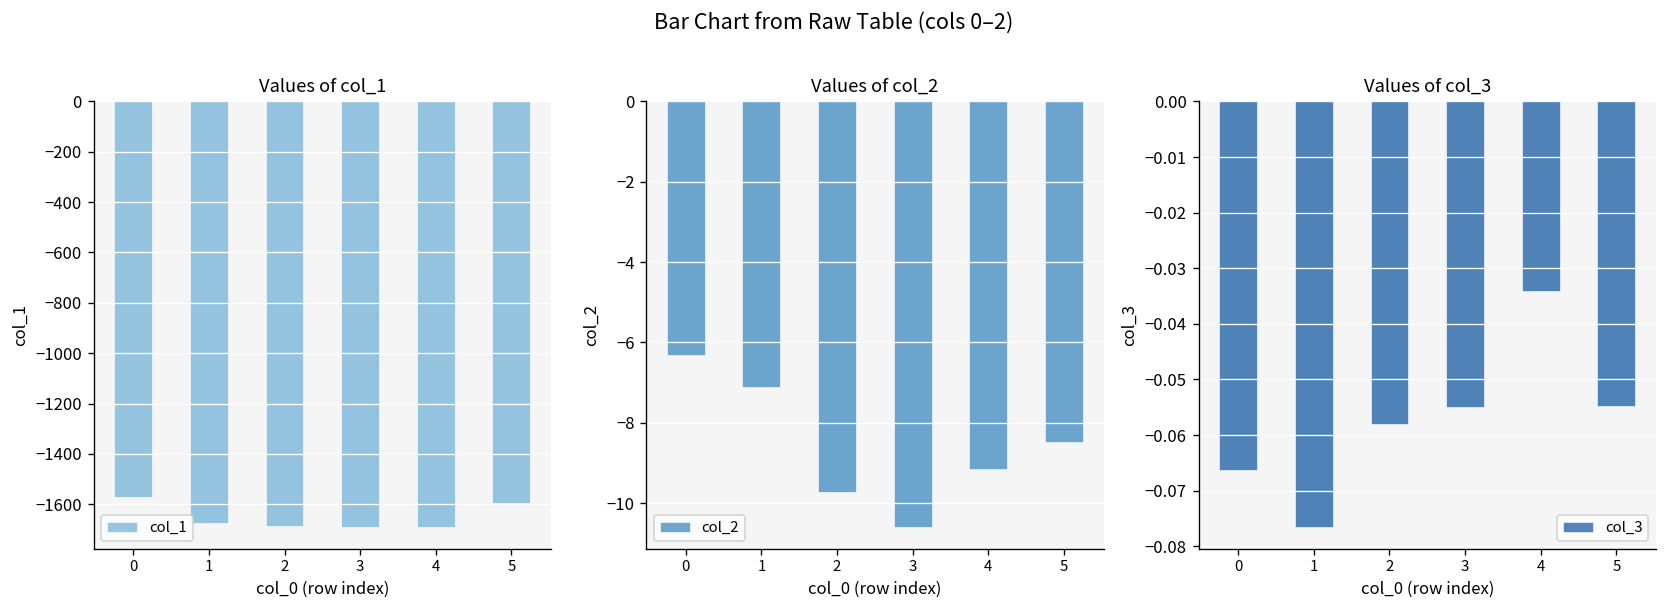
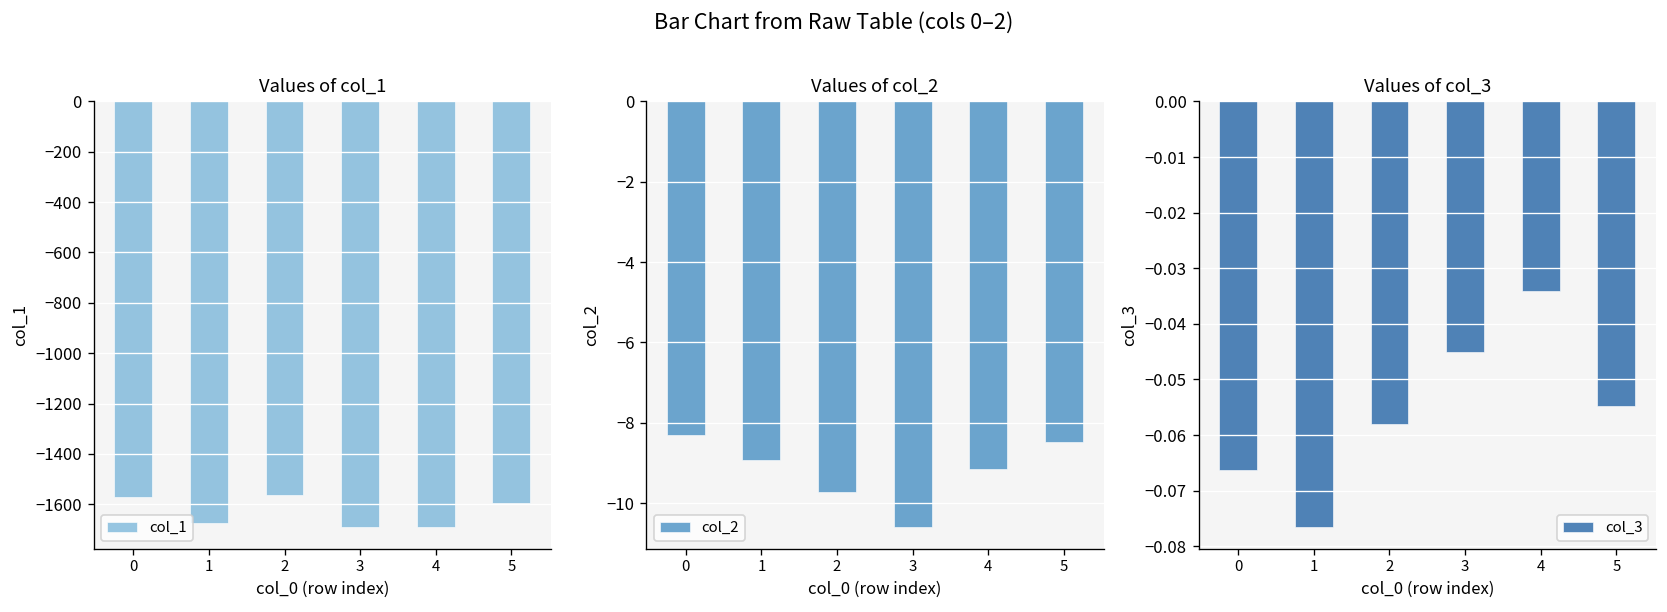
Values of col_1, 2: -1690 -> -1560
Values of col_2, 0: -6.3 -> -8.3
Values of col_2, 1: -7.1 -> -8.9
Values of col_3, 3: -0.055 -> -0.045
